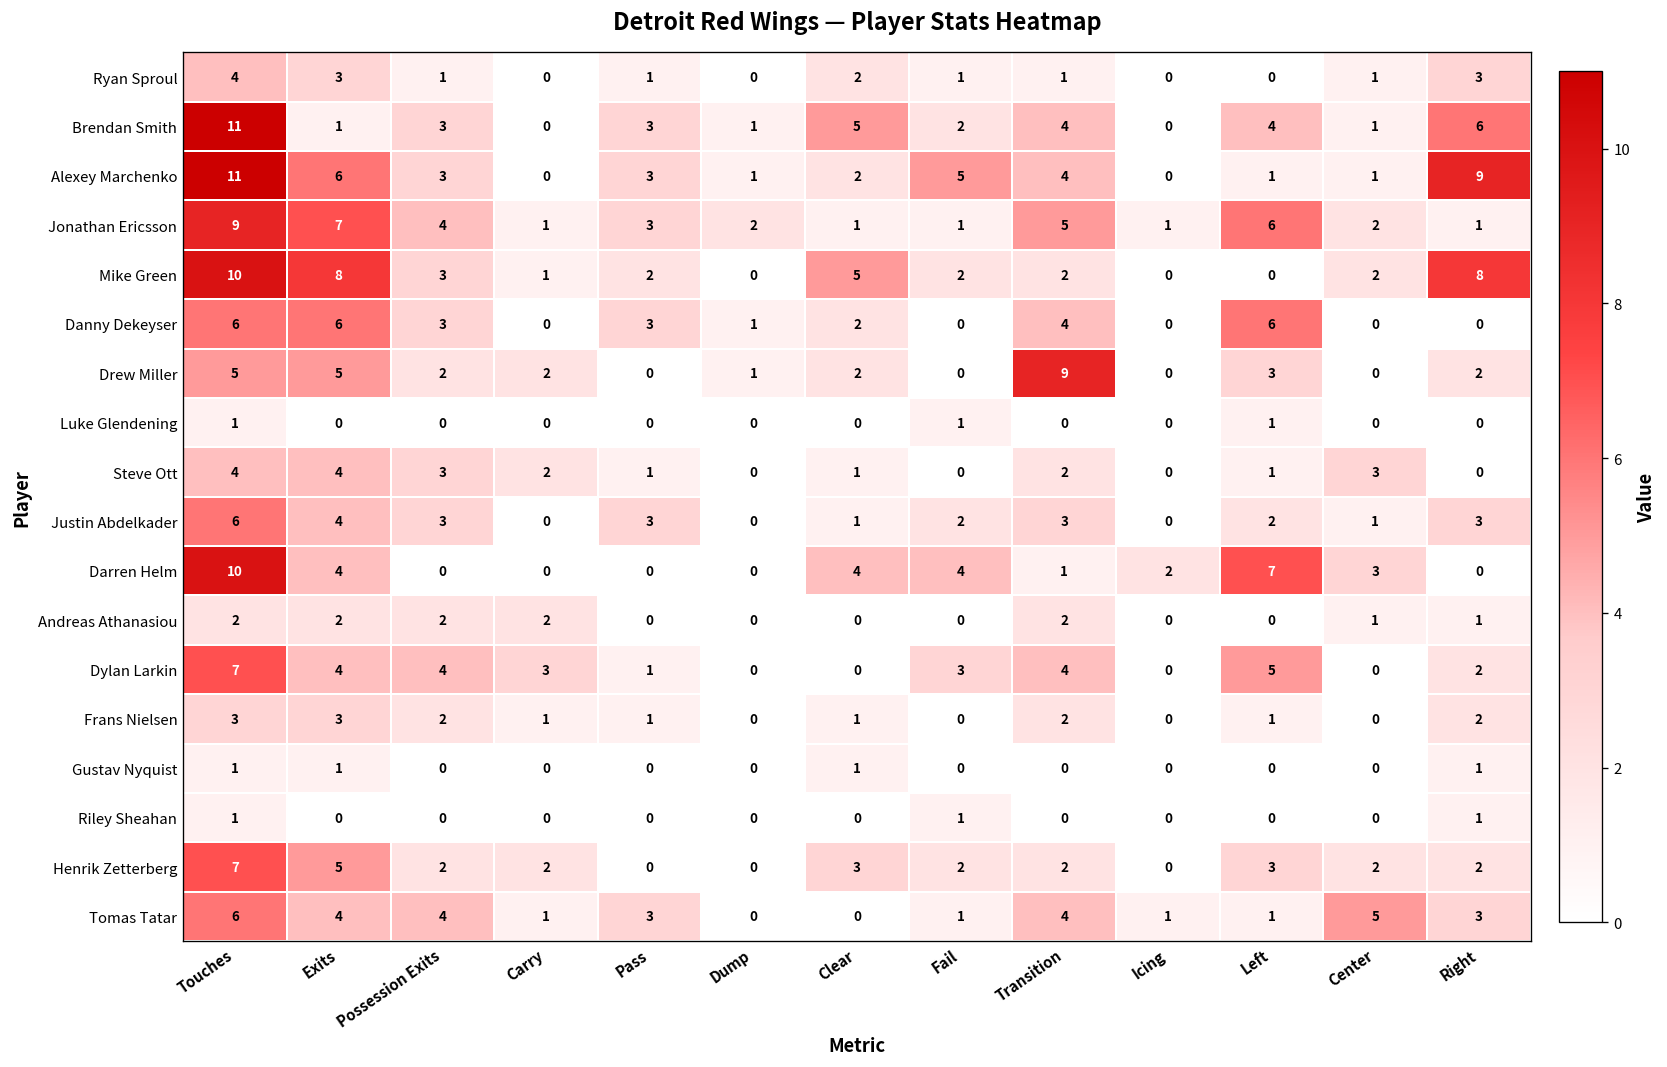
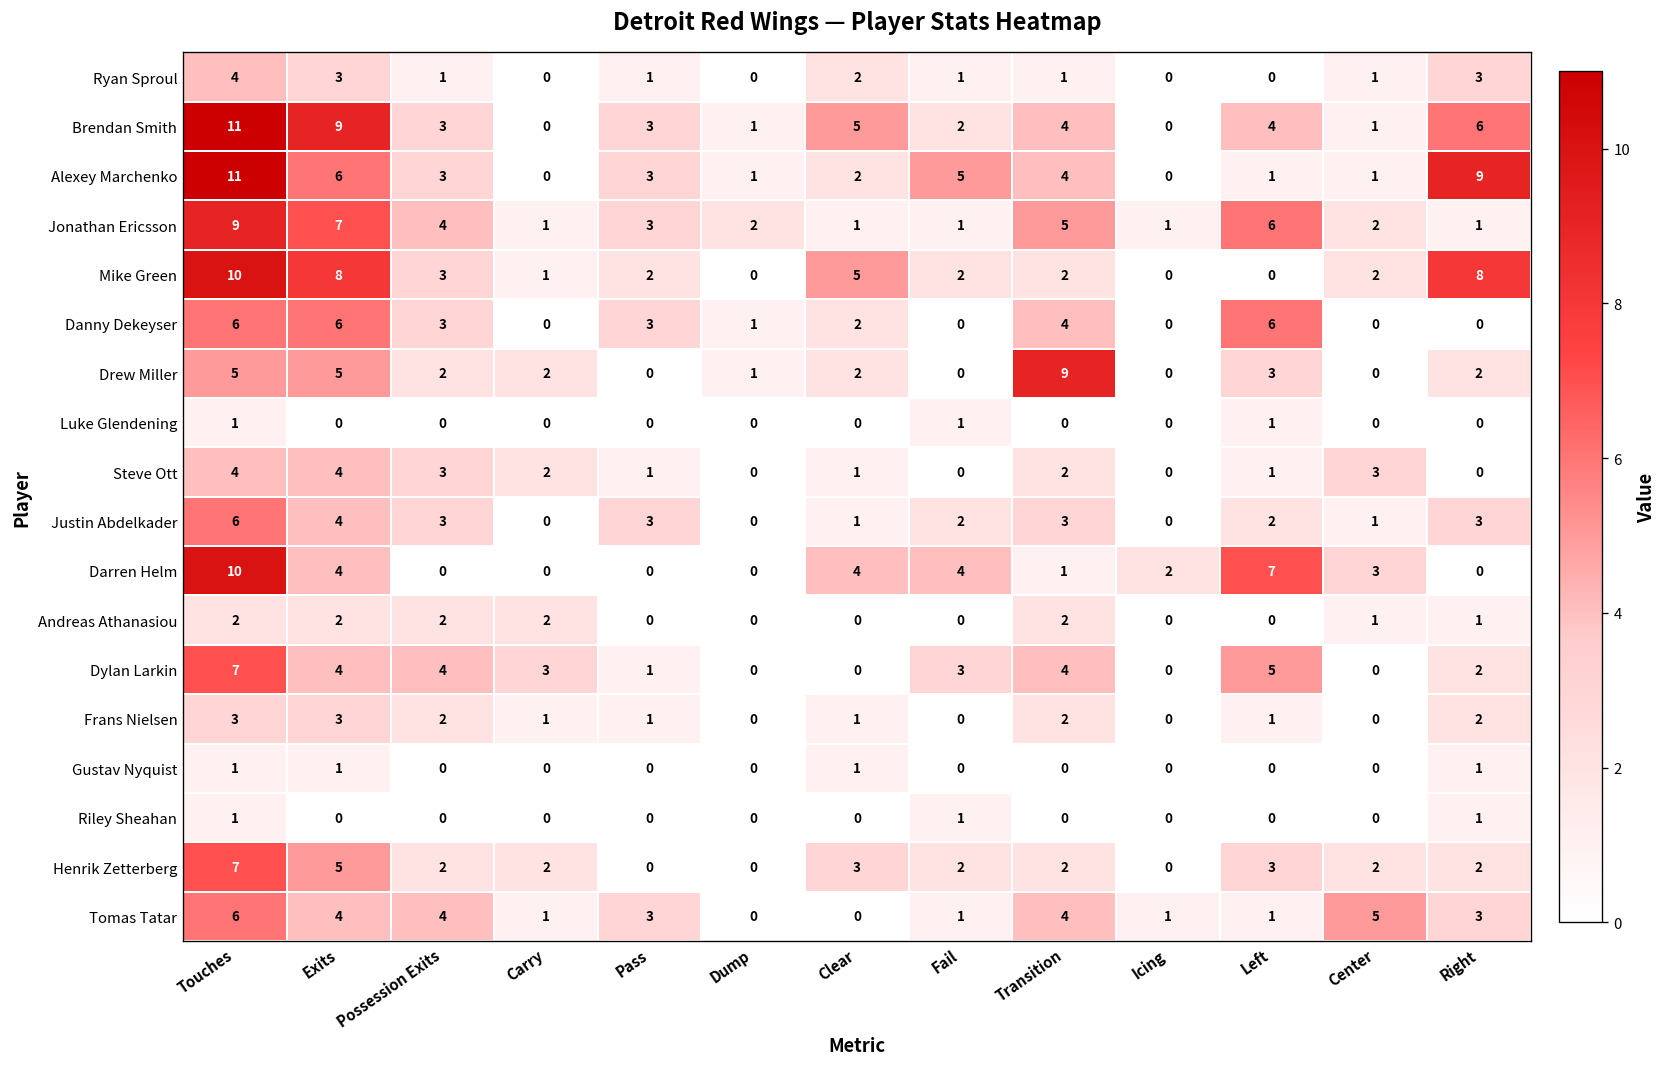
Brendan Smith, Exits: 1 -> 9
